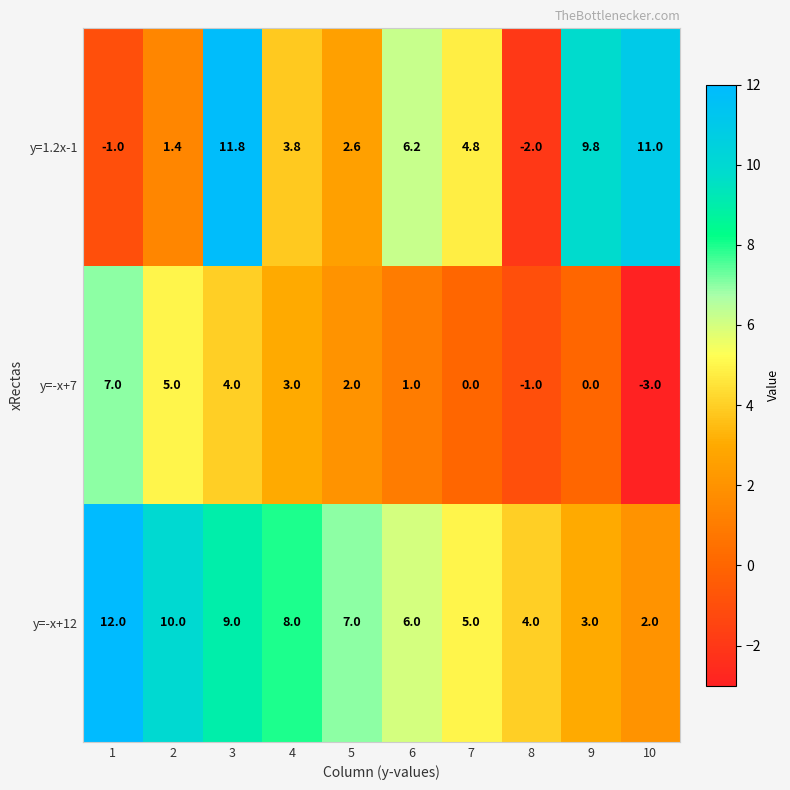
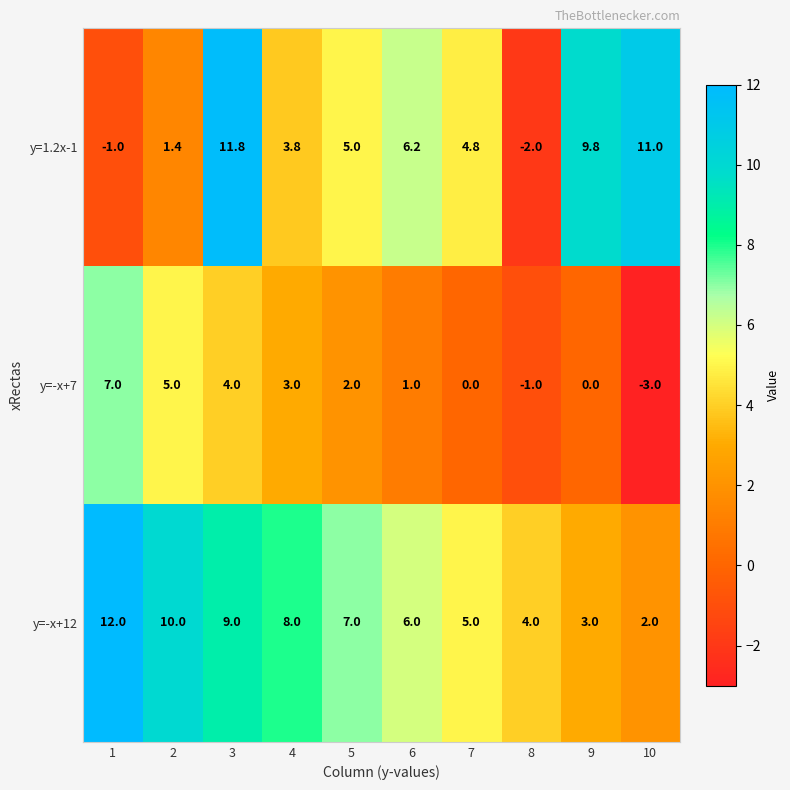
y=1.2x-1, 5: 2.6 -> 5.0
